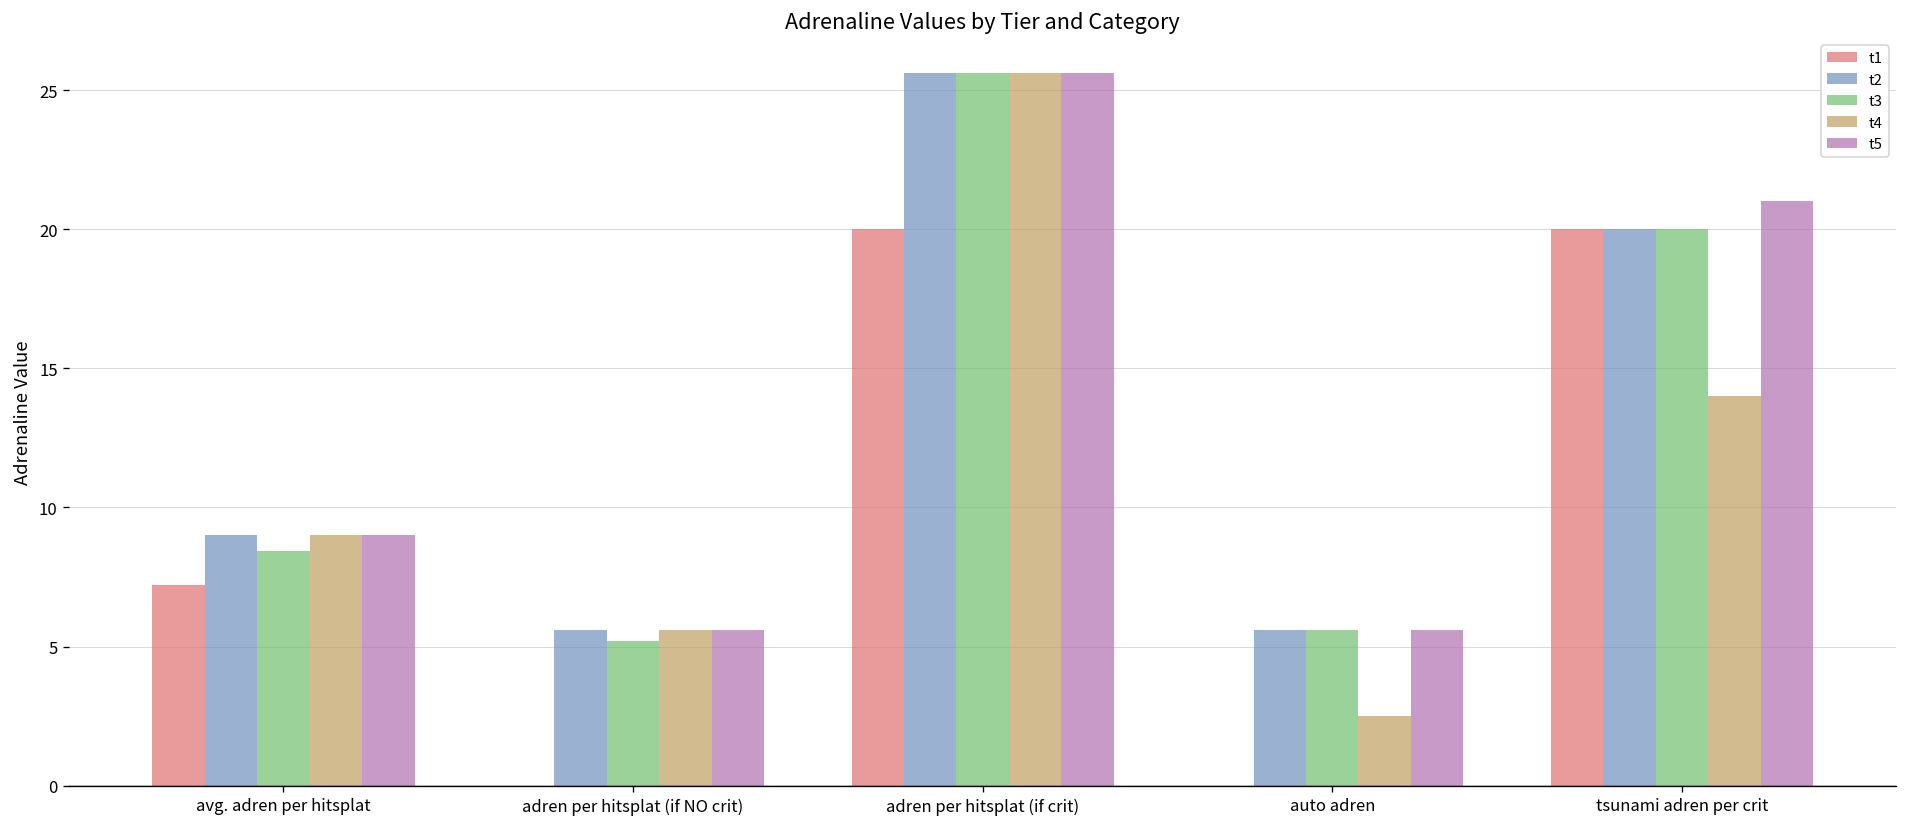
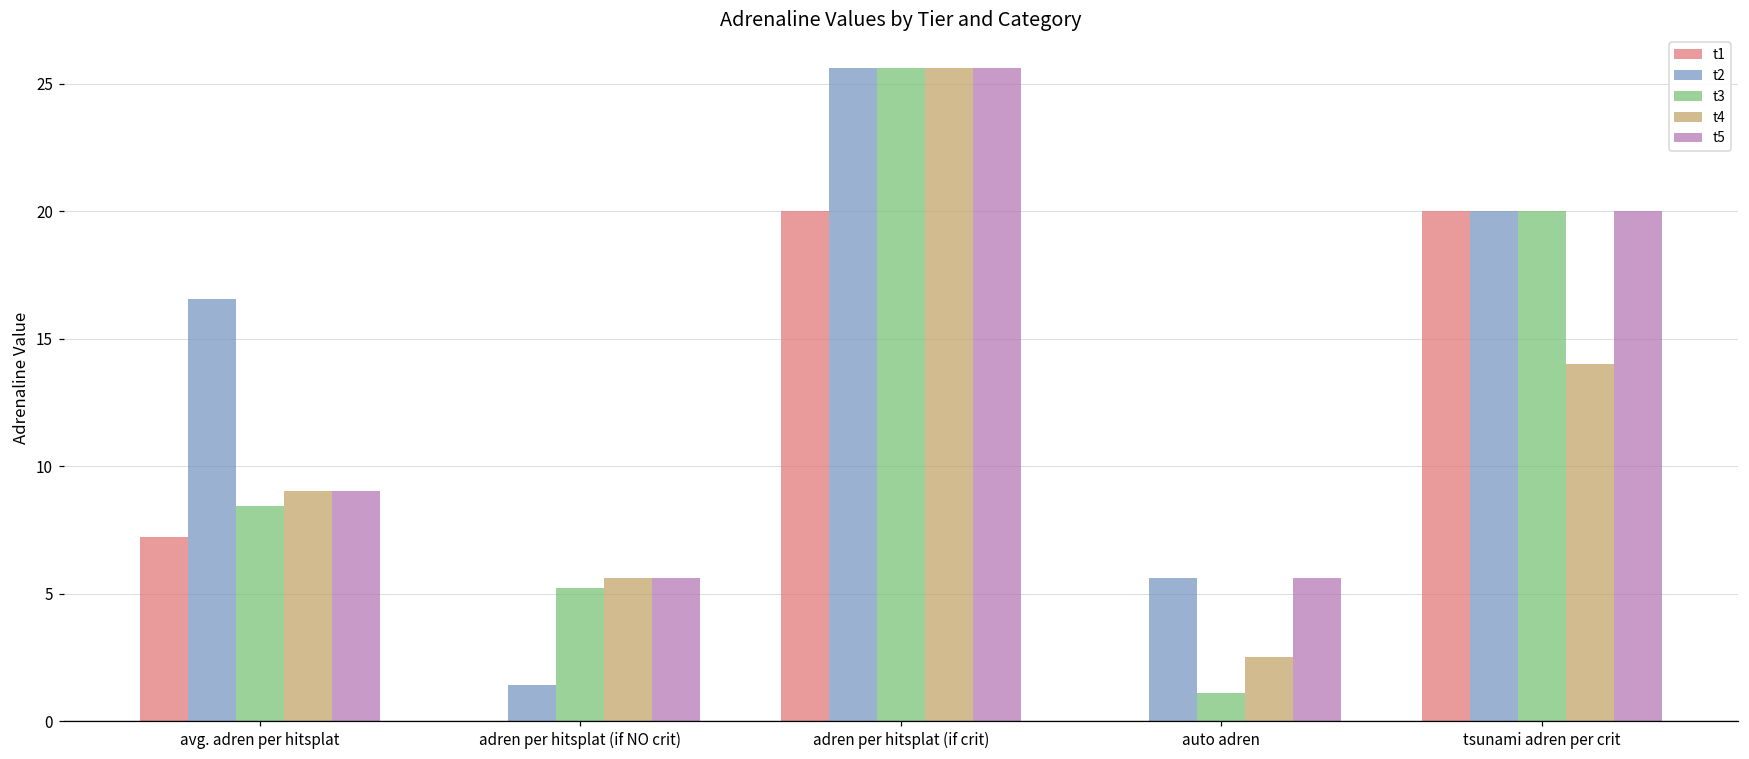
t2, avg. adren per hitsplat: 9.0 -> 16.5
t2, adren per hitsplat (if NO crit): 5.6 -> 1.4
t3, auto adren: 5.6 -> 1.1
t5, tsunami adren per crit: 21 -> 20
